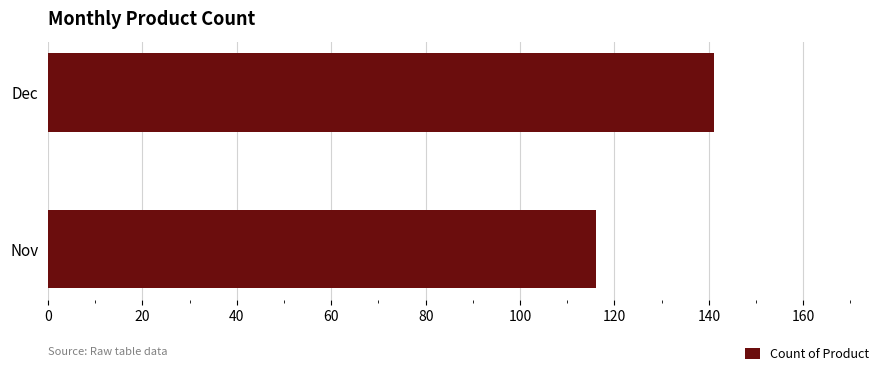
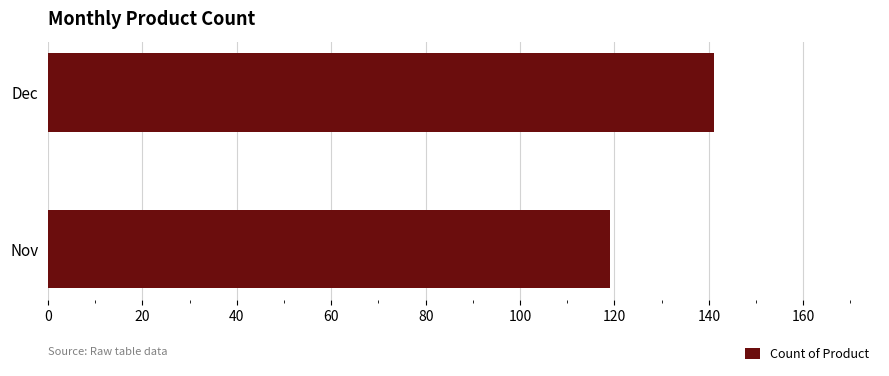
Nov: 116 -> 119
